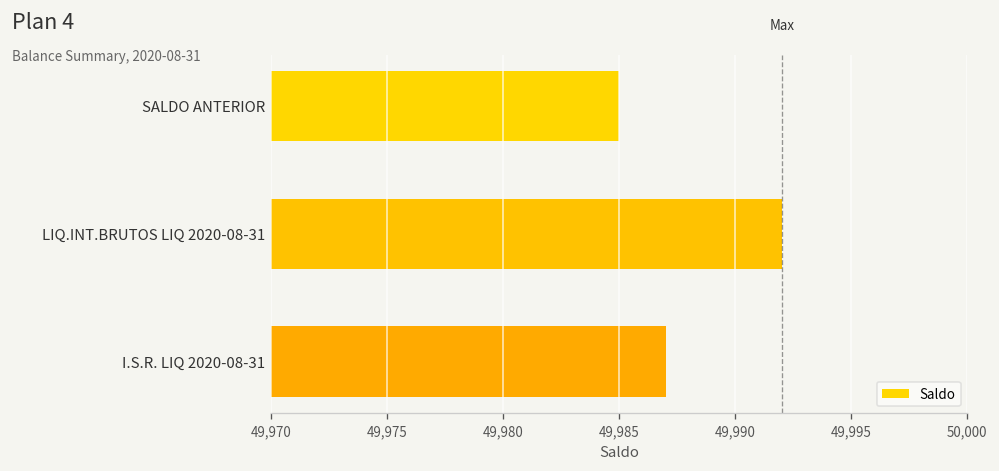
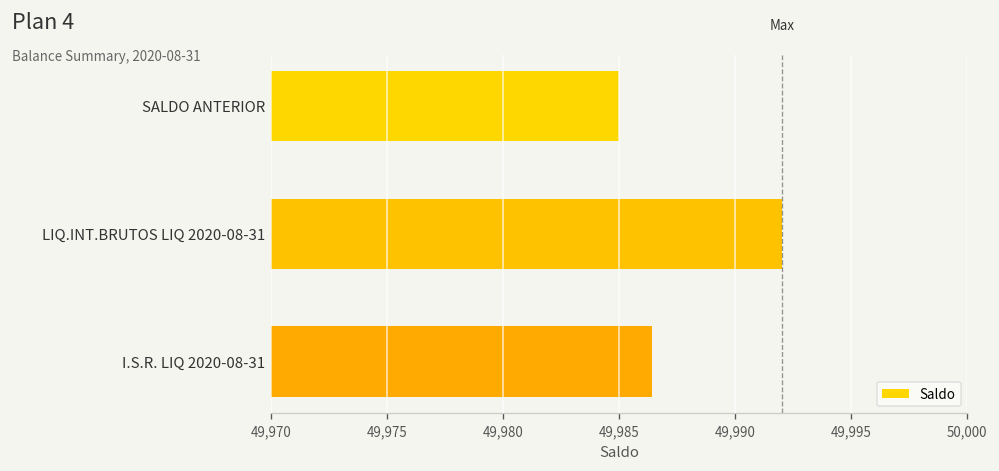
I.S.R. LIQ 2020-08-31: 49,987.0 -> 49,986.4
